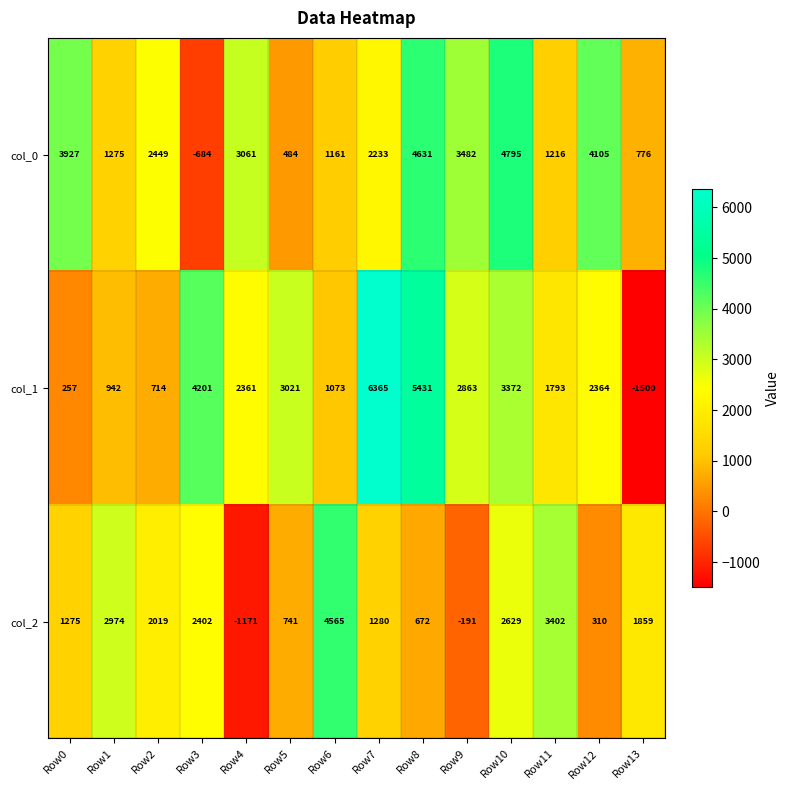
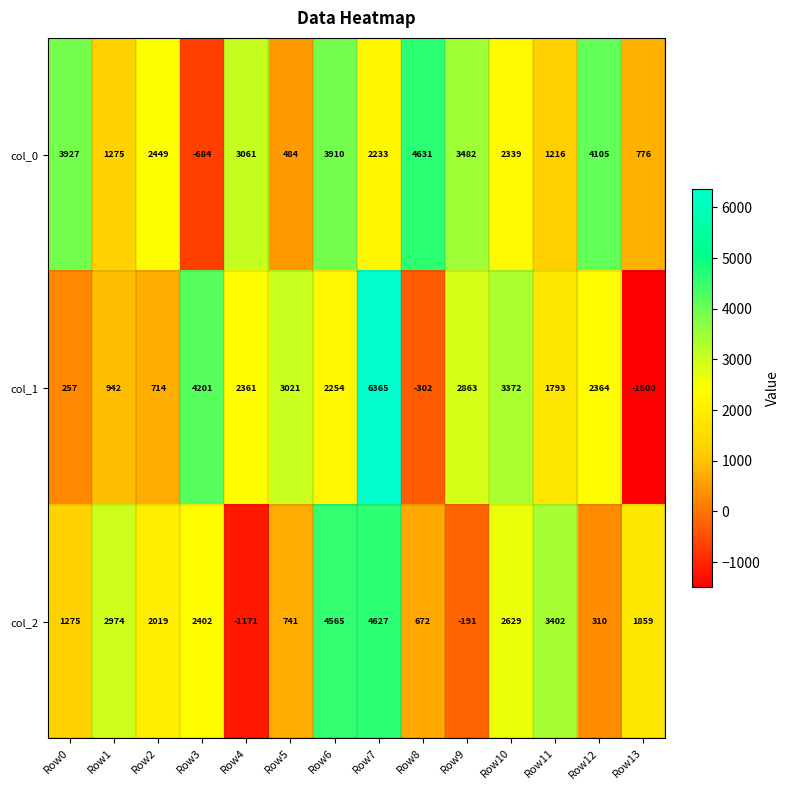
col_0, Row6: 1161 -> 3910
col_0, Row10: 4795 -> 2339
col_1, Row6: 1073 -> 2254
col_1, Row8: 5431 -> -302
col_2, Row7: 1280 -> 4627
